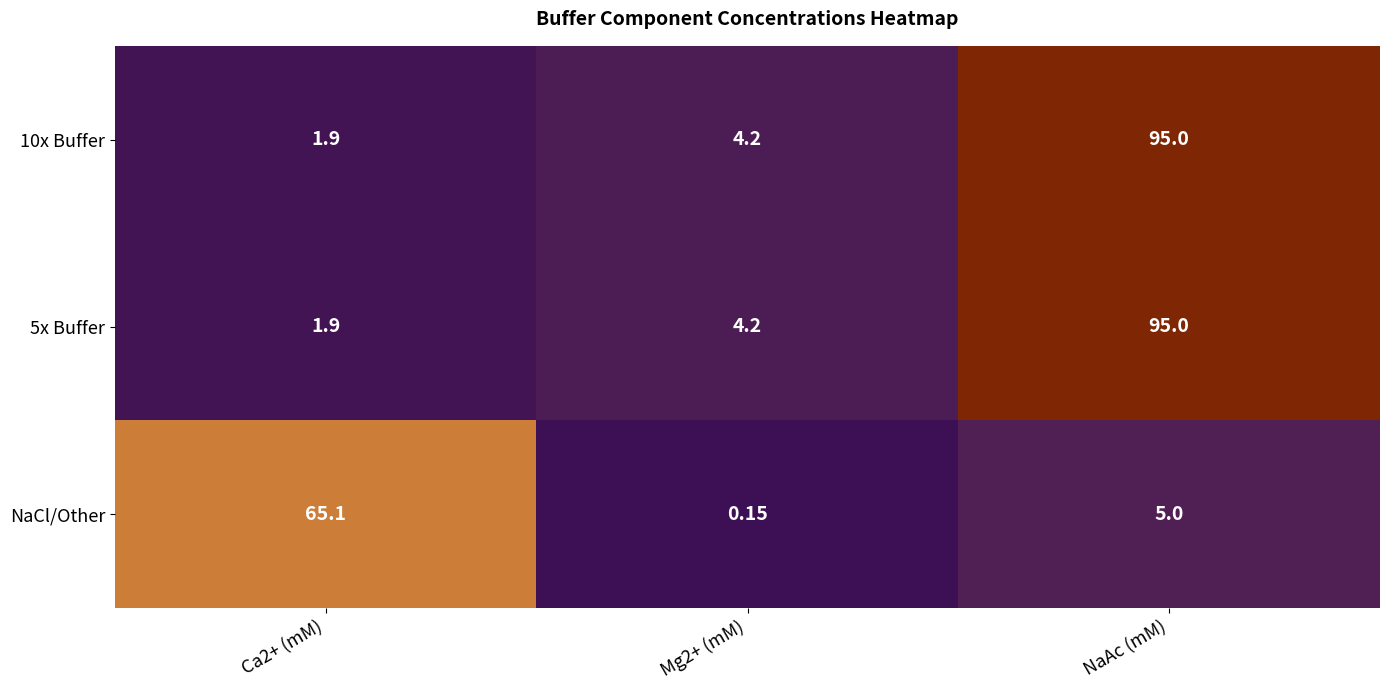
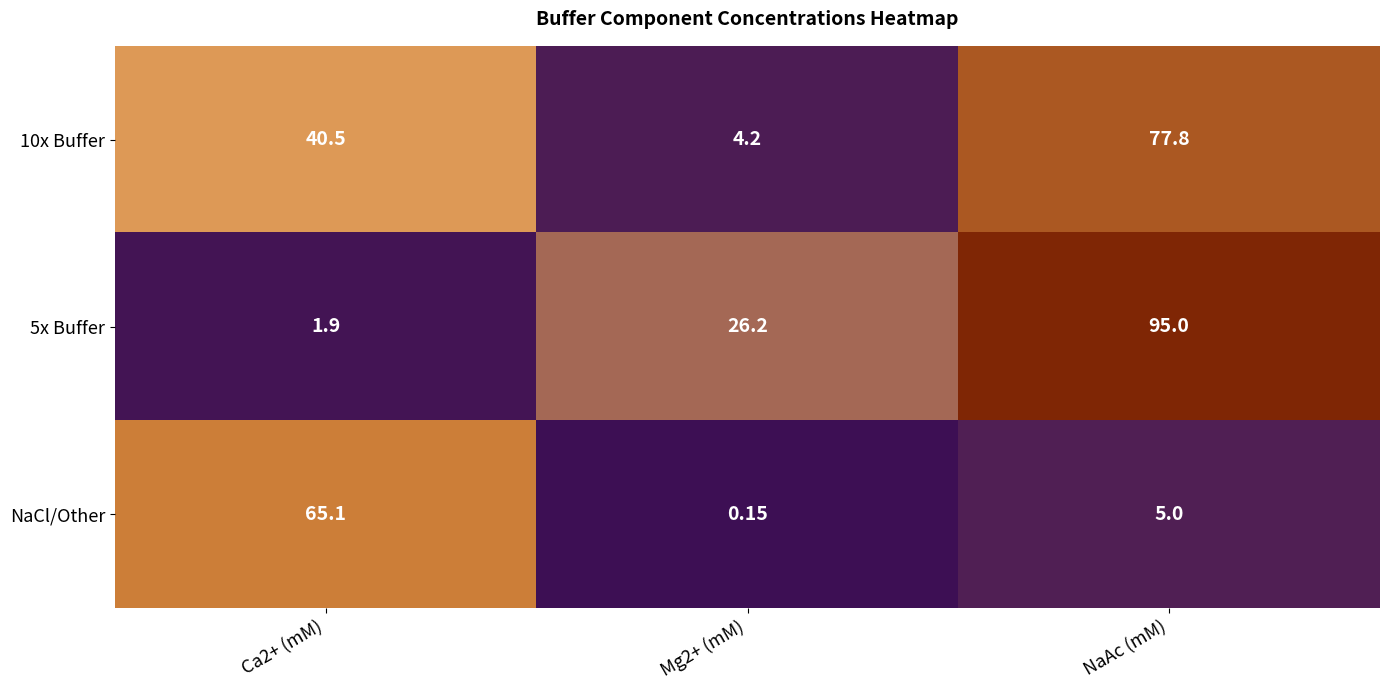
10x Buffer, Ca2+ (mM): 1.9 -> 40.5
10x Buffer, NaAc (mM): 95.0 -> 77.8
5x Buffer, Mg2+ (mM): 4.2 -> 26.2
